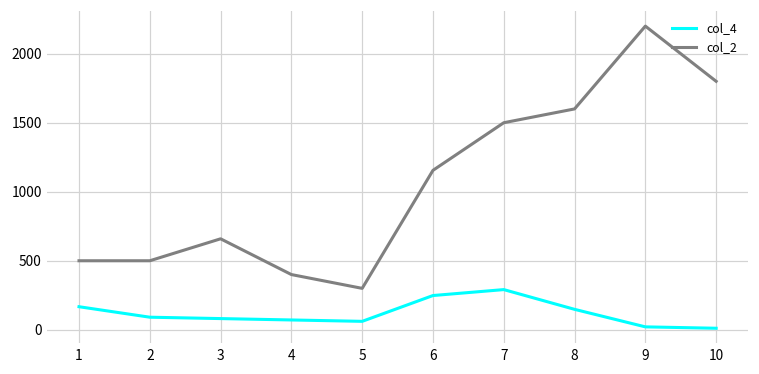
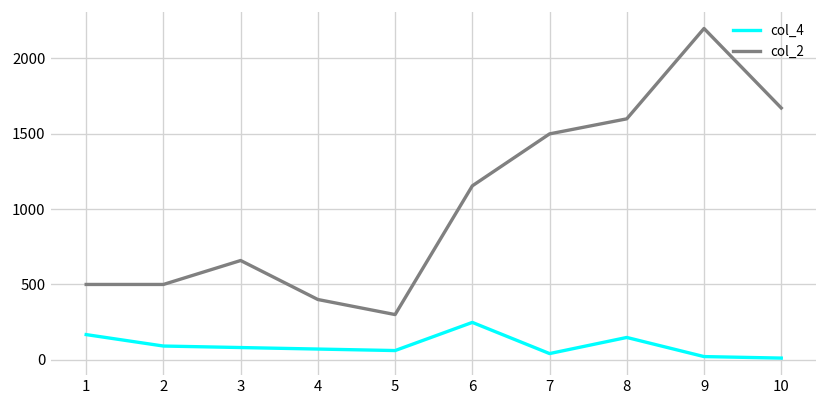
col_4, 7: 290 -> 40
col_2, 10: 1800 -> 1670
